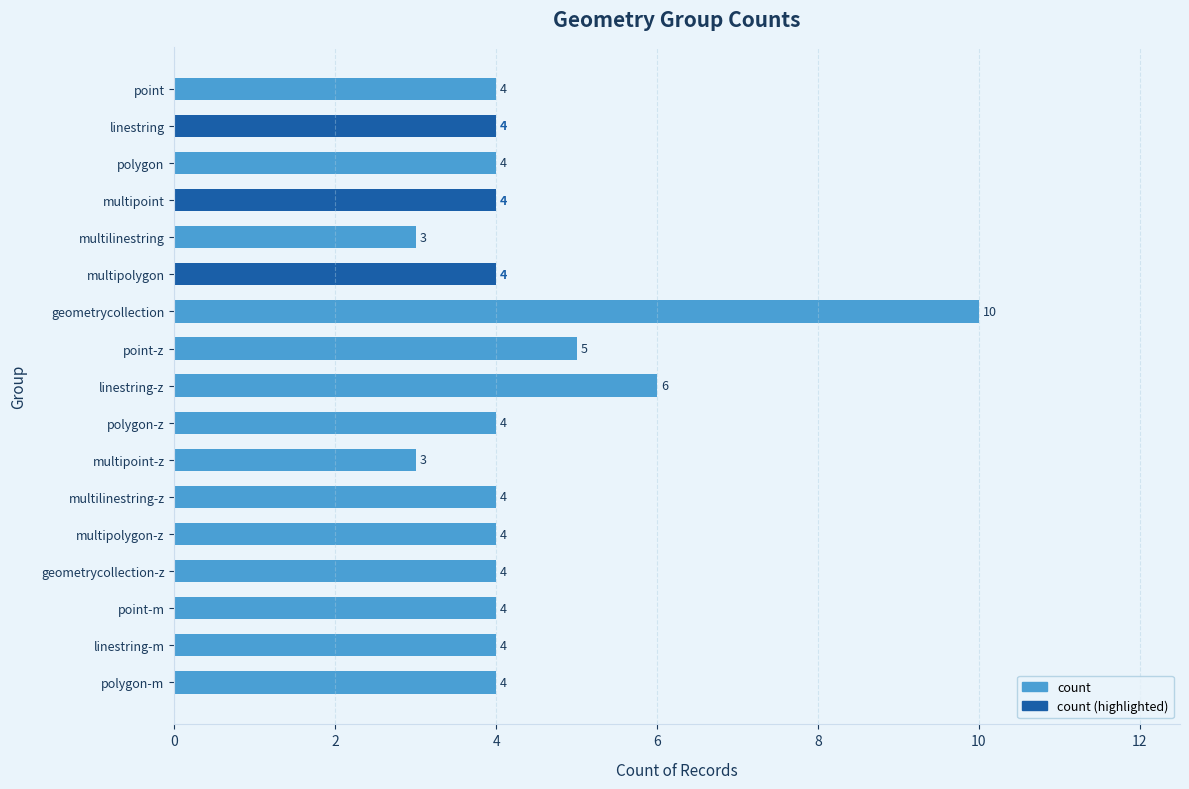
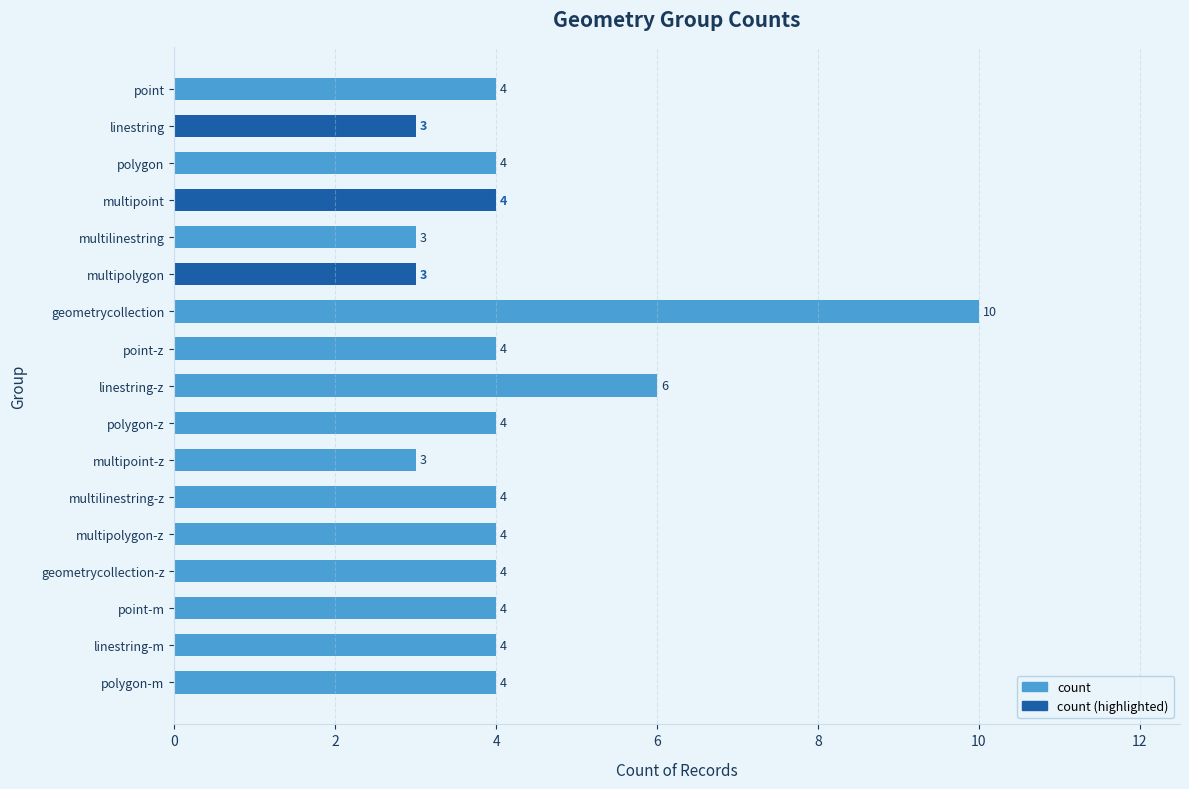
linestring: 4 -> 3
multipolygon: 4 -> 3
point-z: 5 -> 4
